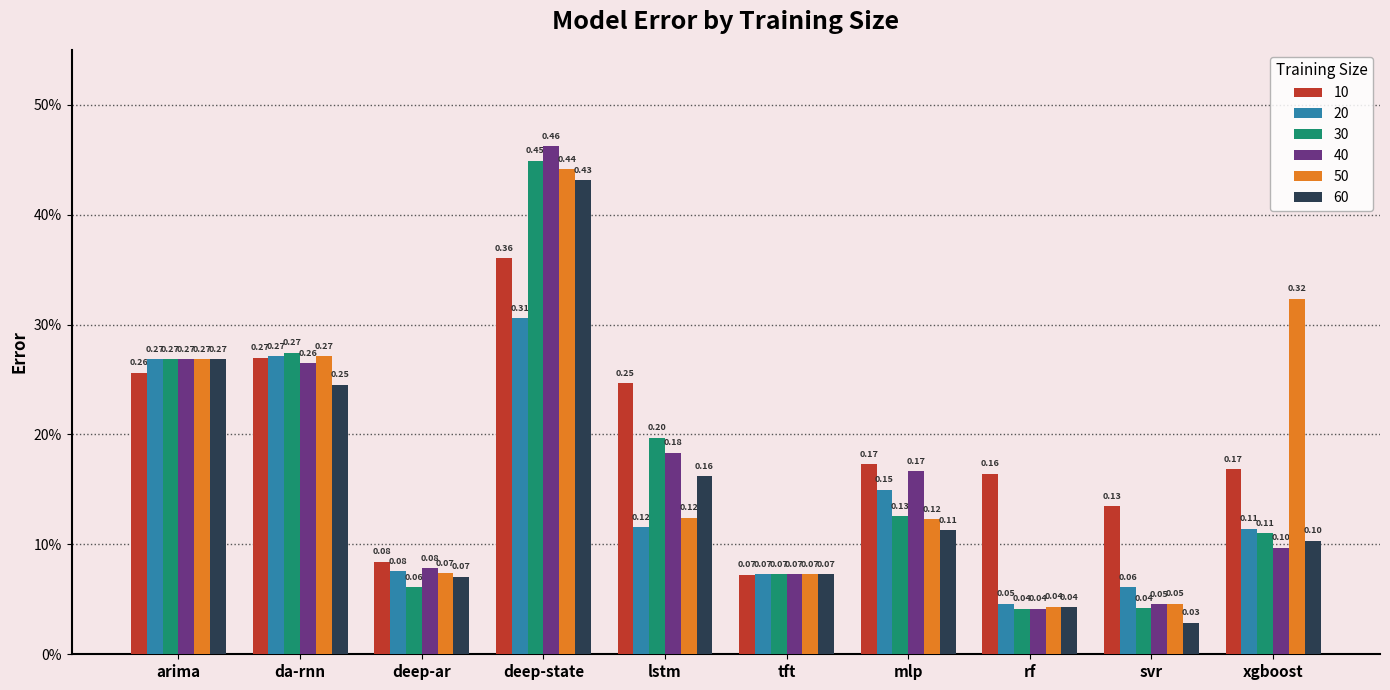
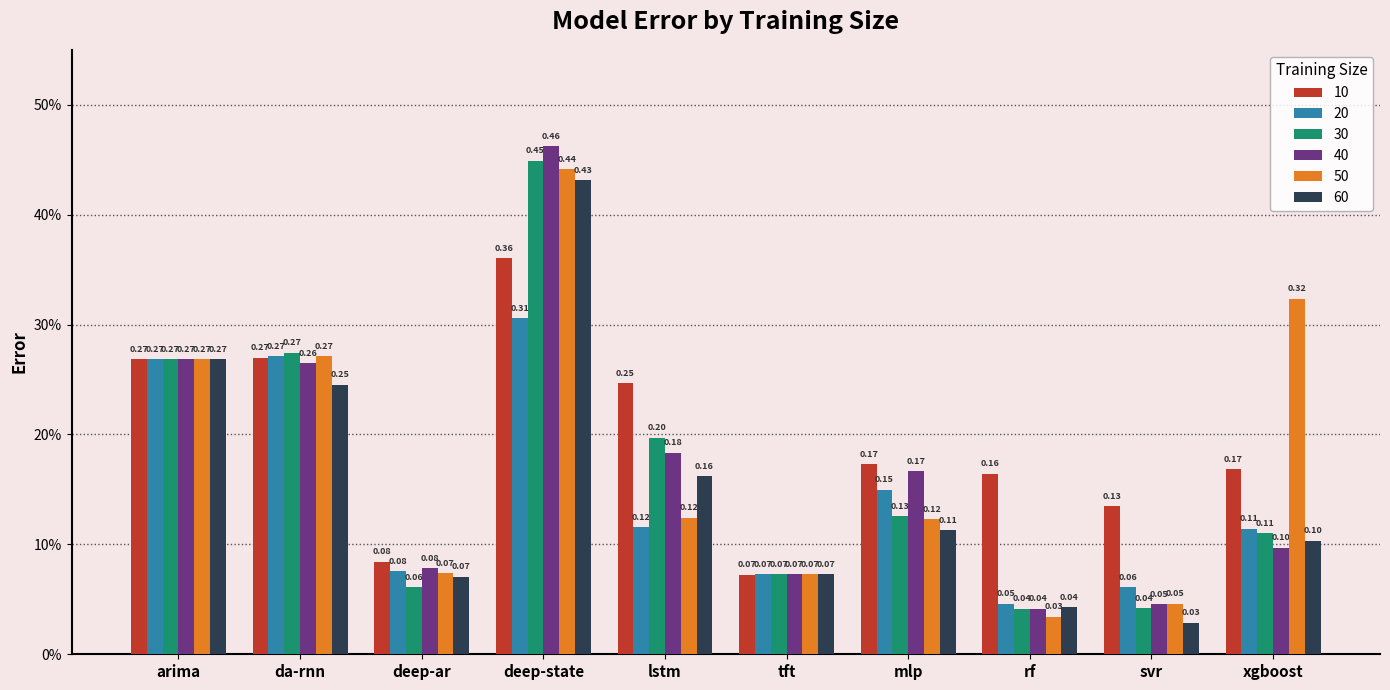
10, arima: 0.26 -> 0.27
50, rf: 0.04 -> 0.03
